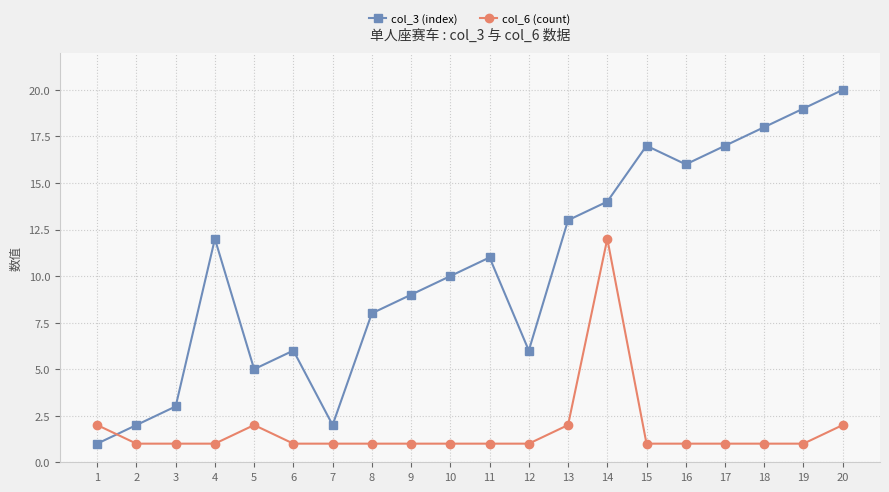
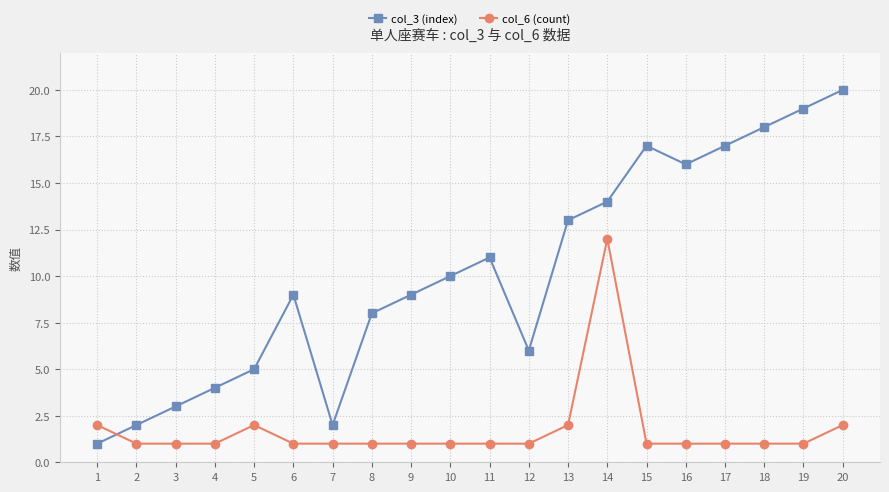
col_3 (index), 4: 12 -> 4
col_3 (index), 6: 6 -> 9
